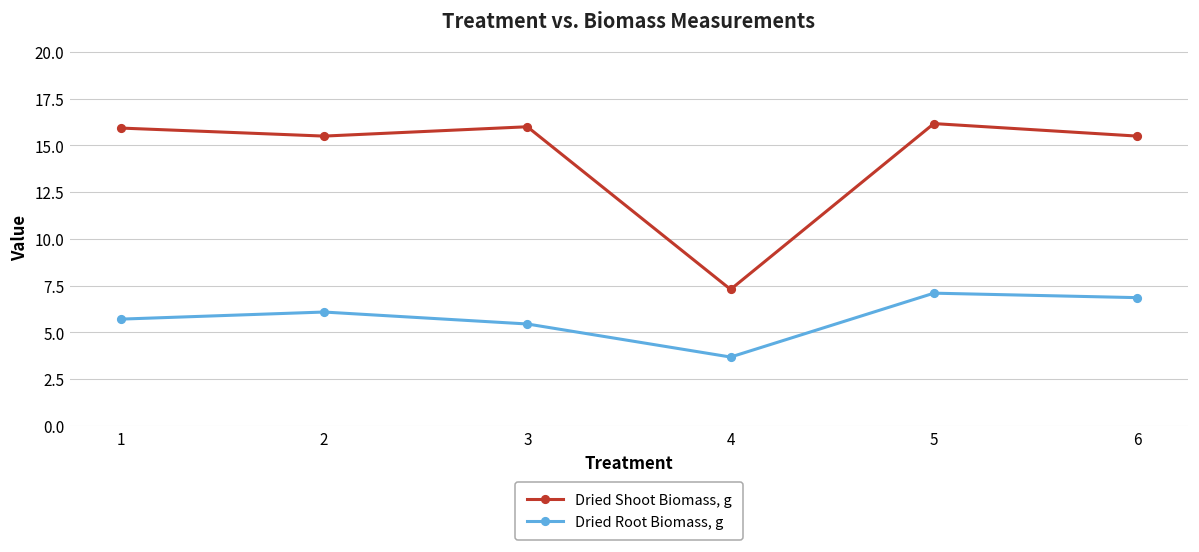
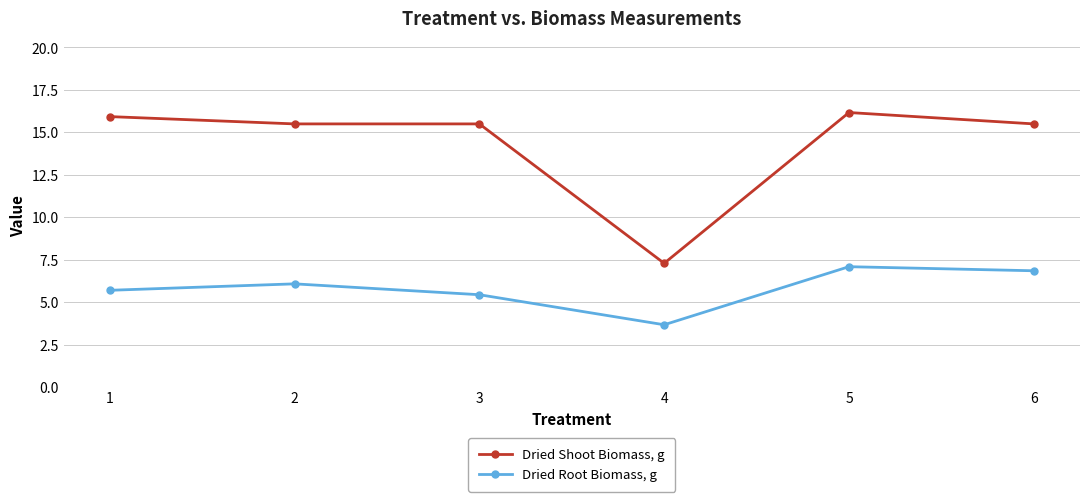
Dried Shoot Biomass, g, 3: 16.0 -> 15.5
